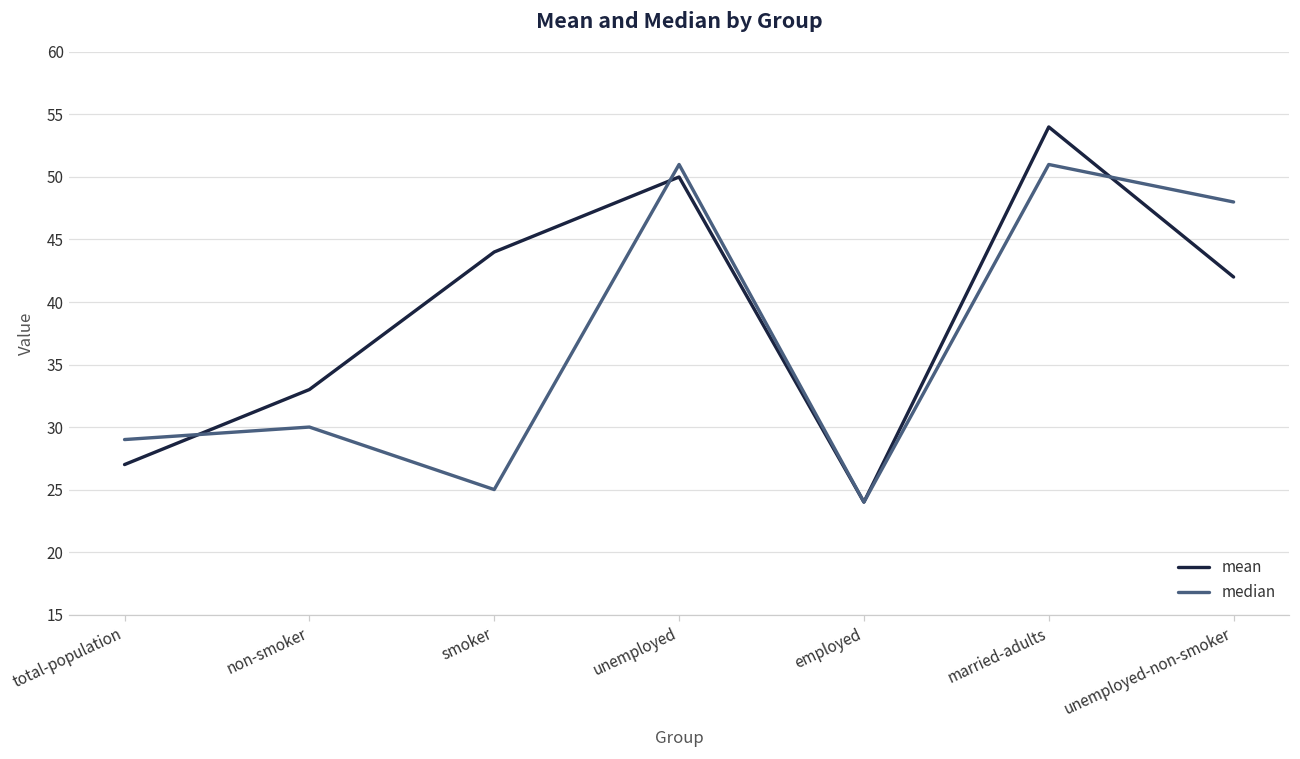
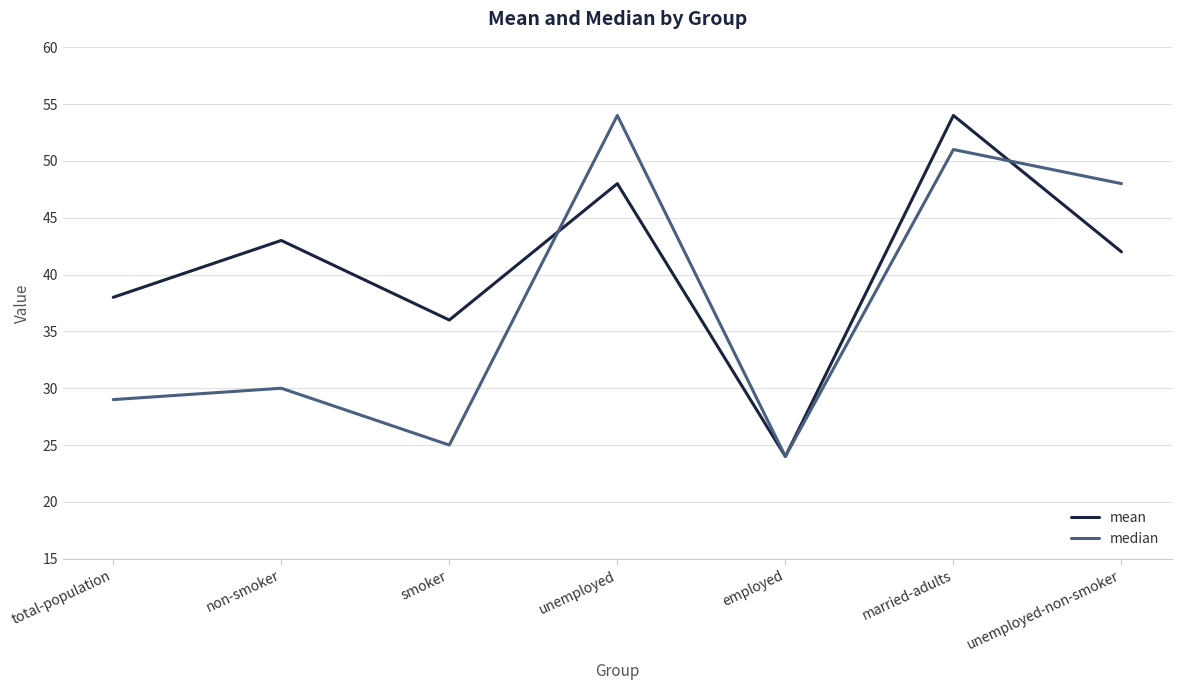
mean, total-population: 27 -> 38
mean, non-smoker: 33 -> 43
mean, smoker: 44 -> 36
mean, unemployed: 50 -> 48
median, unemployed: 51 -> 54
